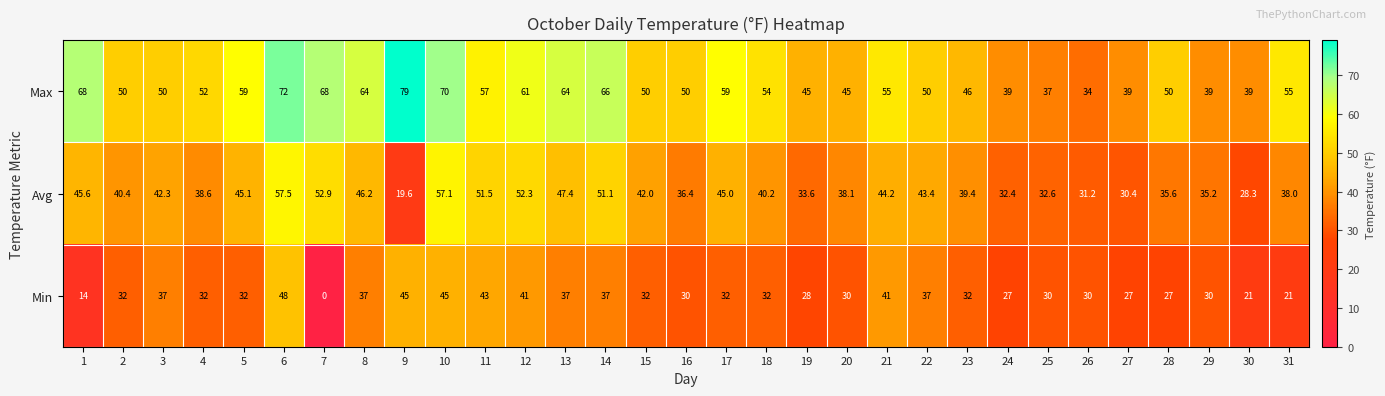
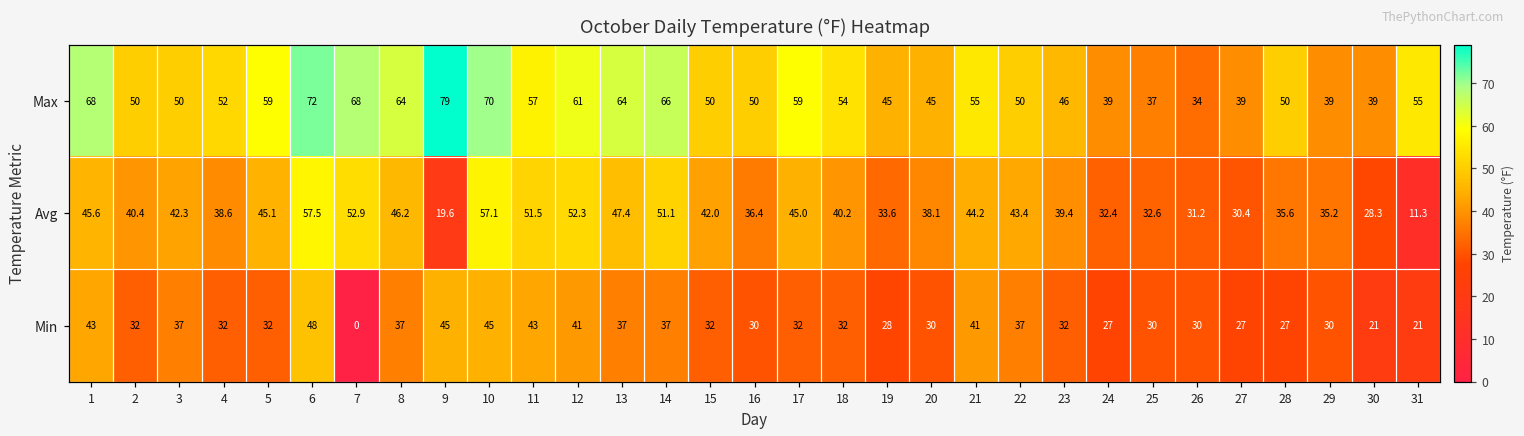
Avg, 31: 38.0 -> 11.3
Min, 1: 14 -> 43
